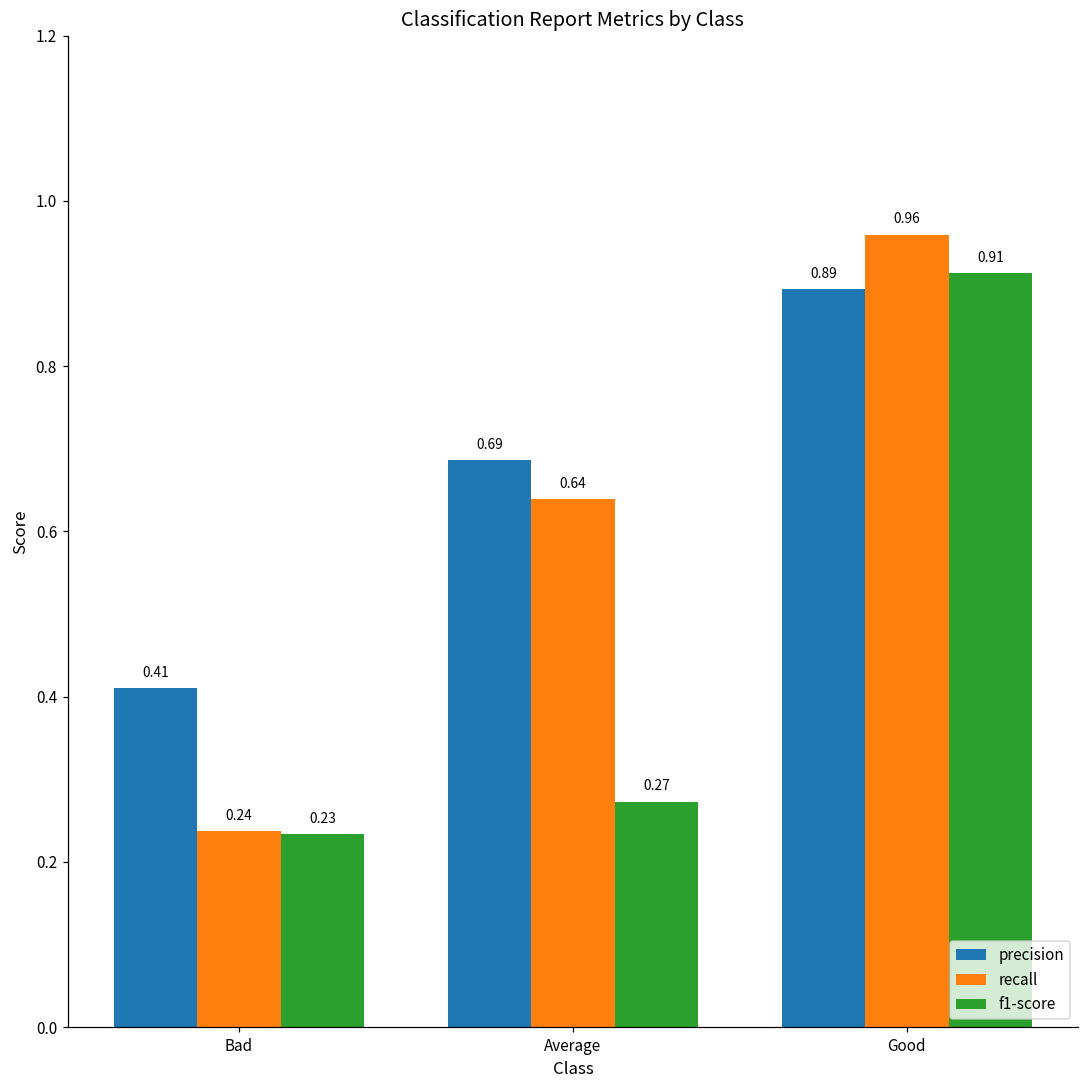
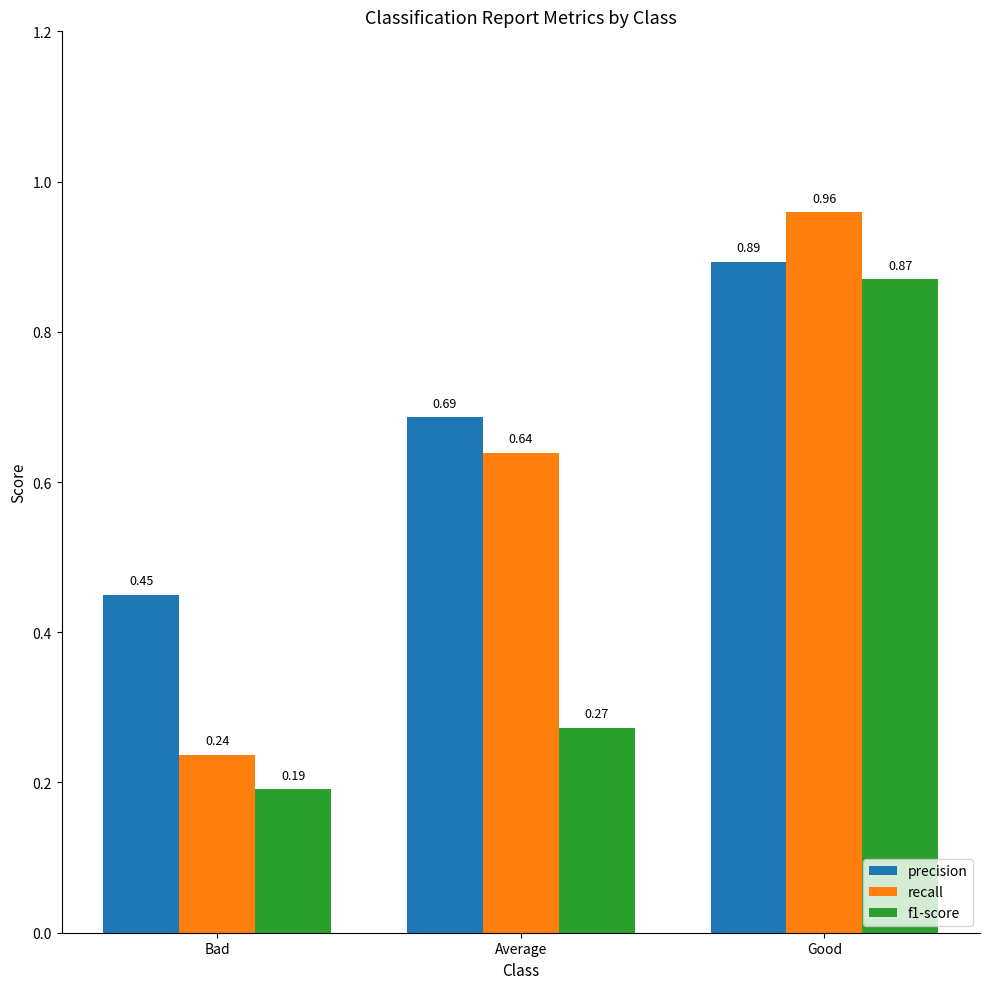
precision, Bad: 0.41 -> 0.45
f1-score, Bad: 0.23 -> 0.19
f1-score, Good: 0.91 -> 0.87
